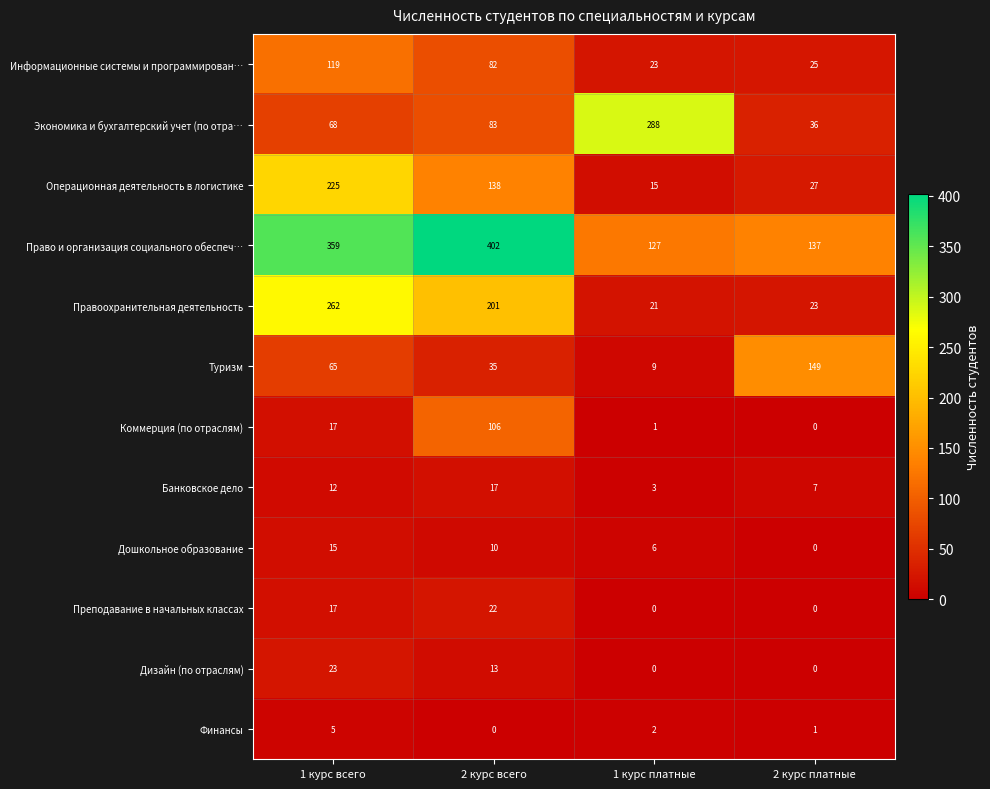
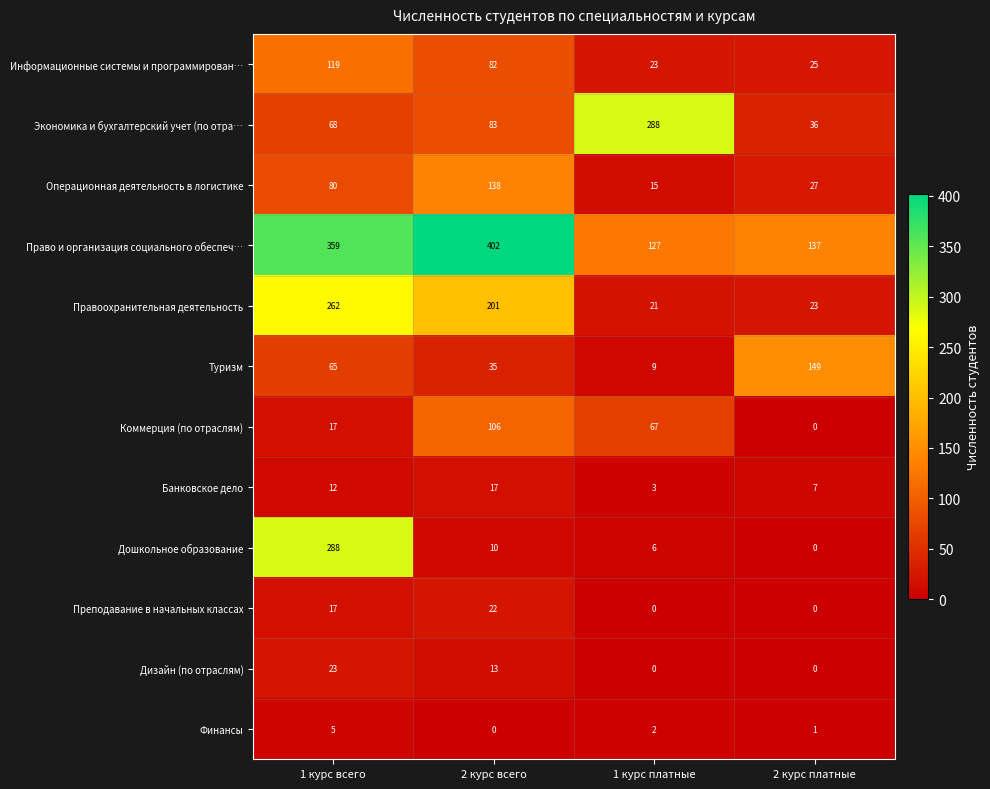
Операционная деятельность в логистике, 1 курс всего: 225 -> 80
Коммерция (по отраслям), 1 курс платные: 1 -> 67
Дошкольное образование, 1 курс всего: 15 -> 288
